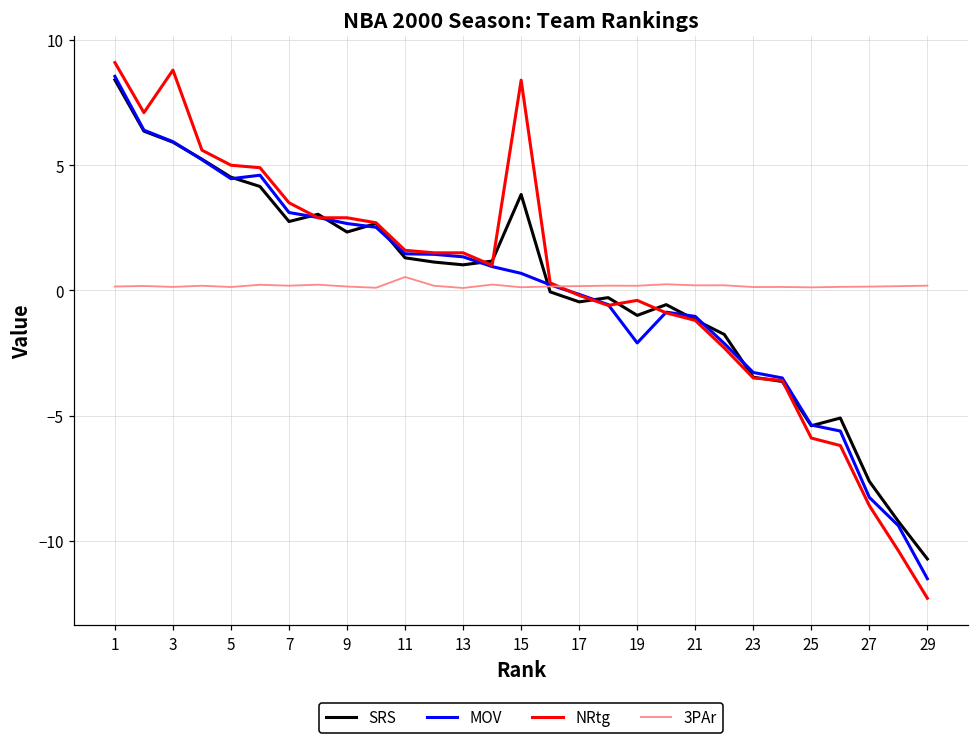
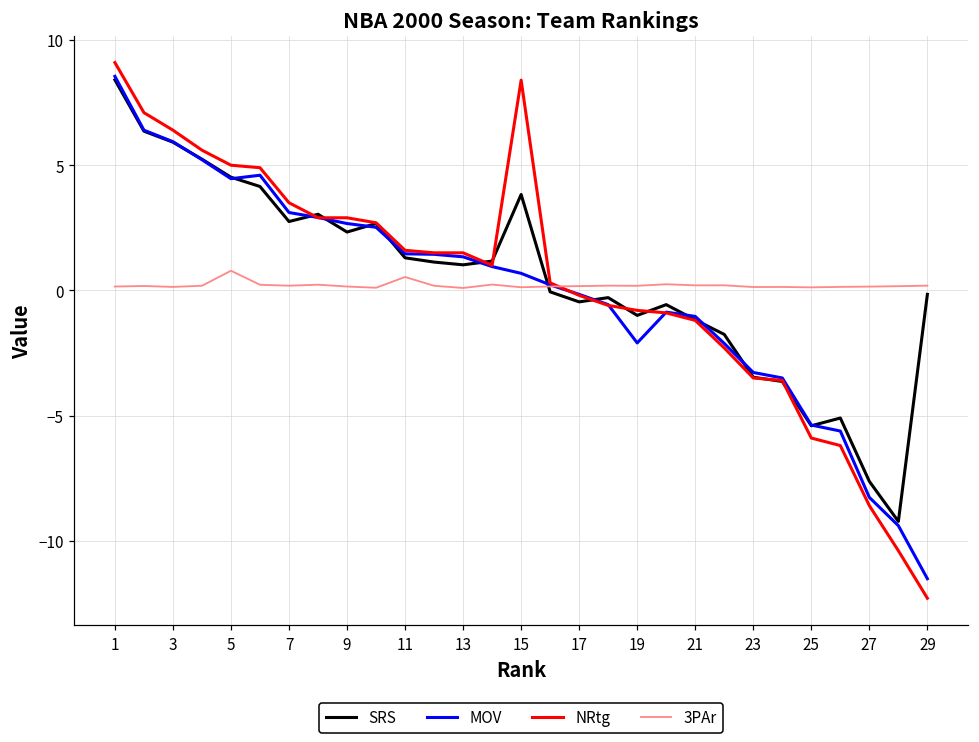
NRtg, 3: 8.8 -> 6.4
3PAr, 5: 0.1 -> 0.8
NRtg, 19: -0.4 -> -0.8
SRS, 29: -10.7 -> -0.2
